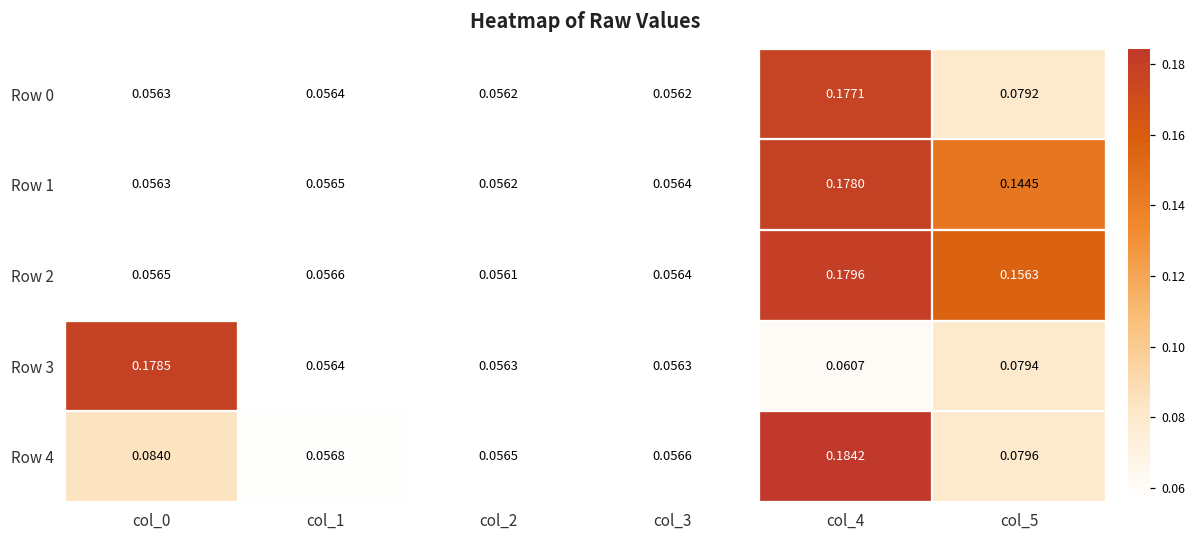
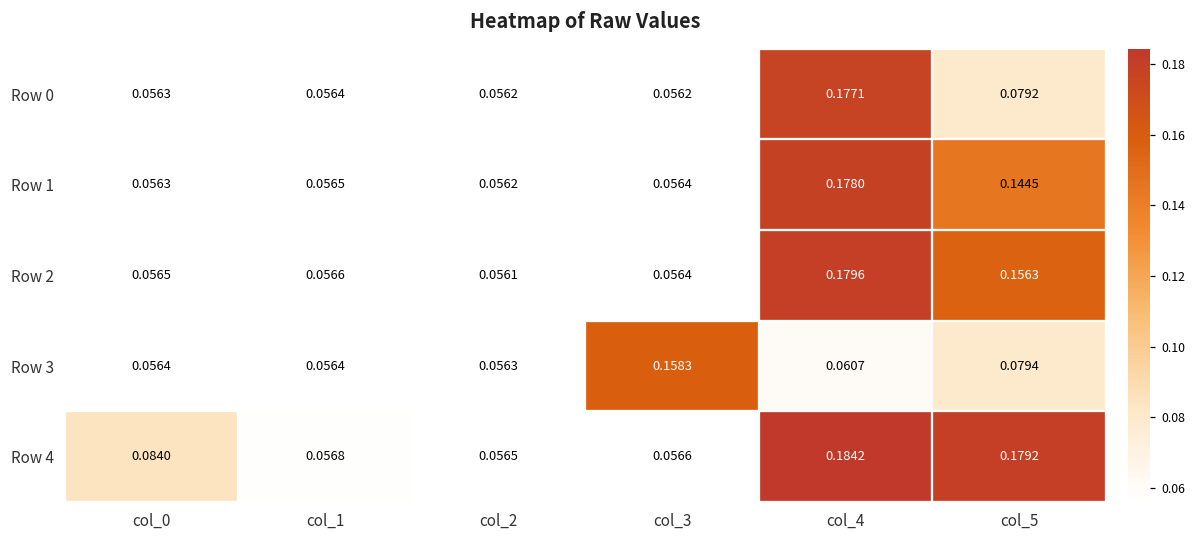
Row 3, col_0: 0.1785 -> 0.0564
Row 3, col_3: 0.0563 -> 0.1583
Row 4, col_5: 0.0796 -> 0.1792
